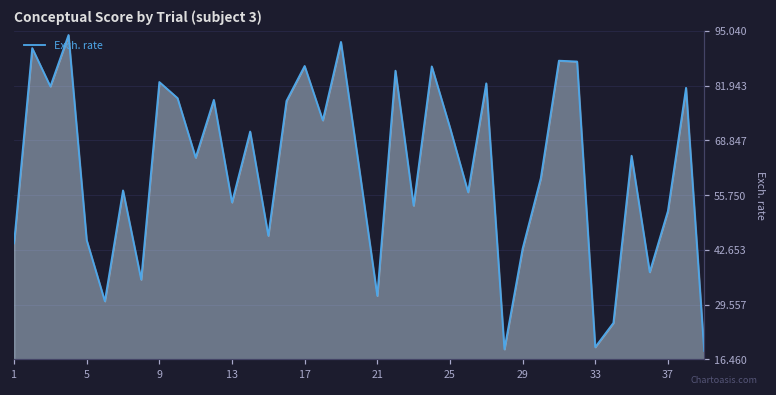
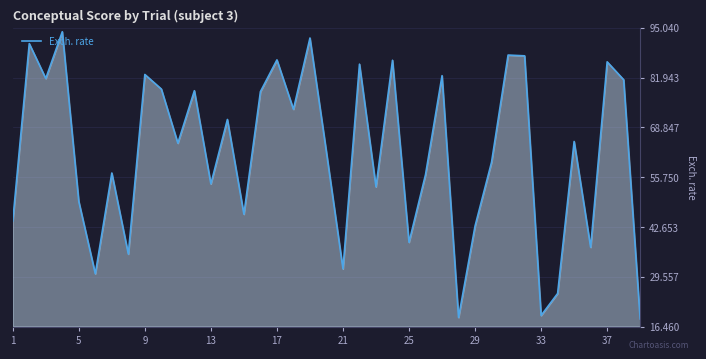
5: 45 -> 49
25: 72 -> 39
37: 52 -> 86
